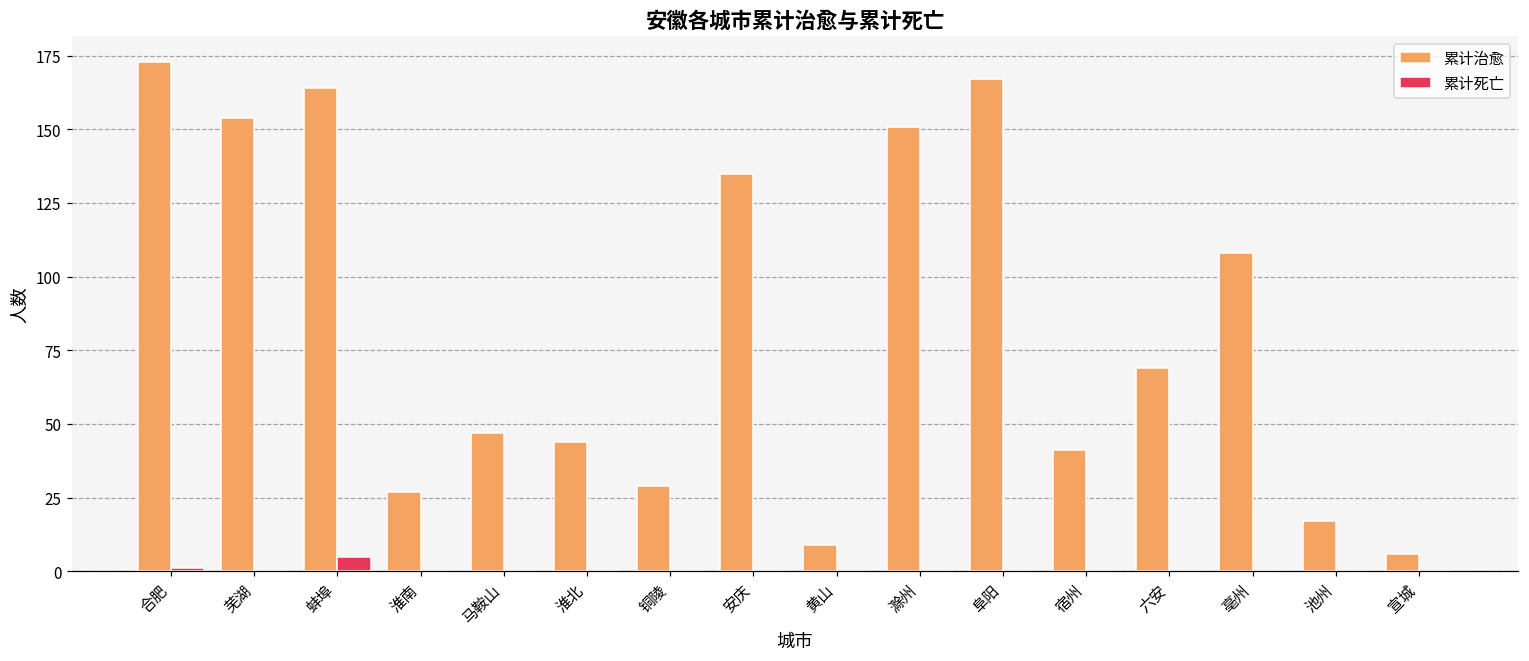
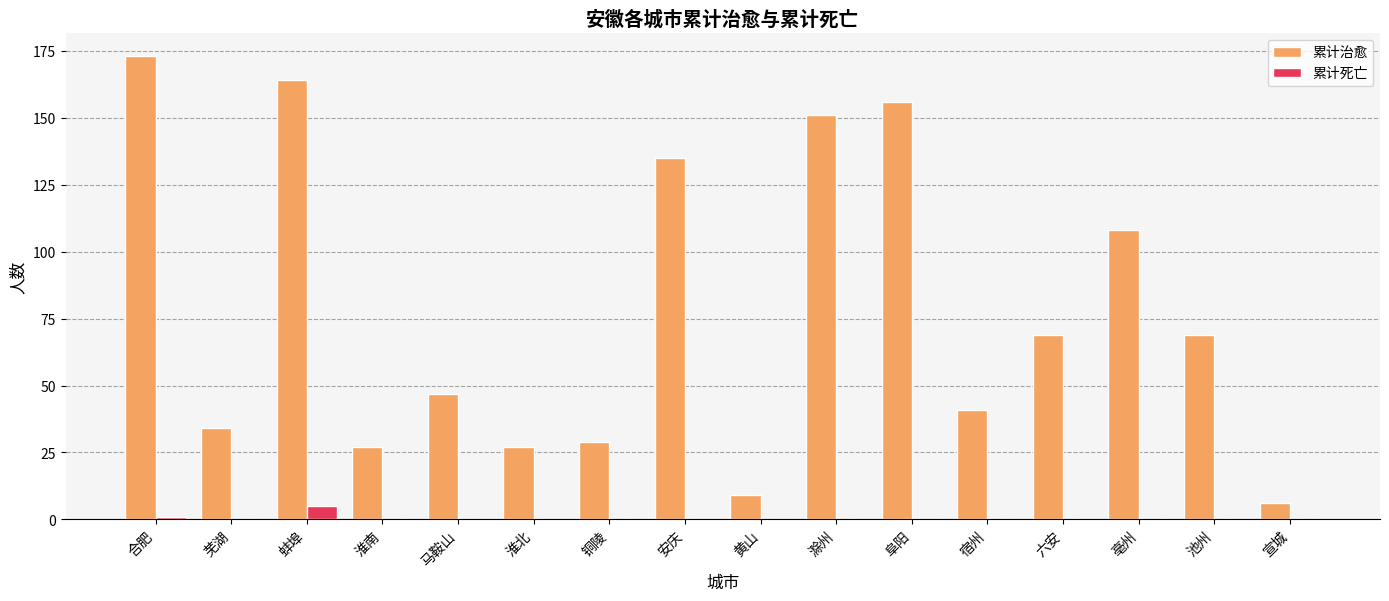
累计治愈, 芜湖: 154 -> 34
累计治愈, 淮北: 44 -> 27
累计治愈, 阜阳: 167 -> 156
累计治愈, 池州: 17 -> 69
